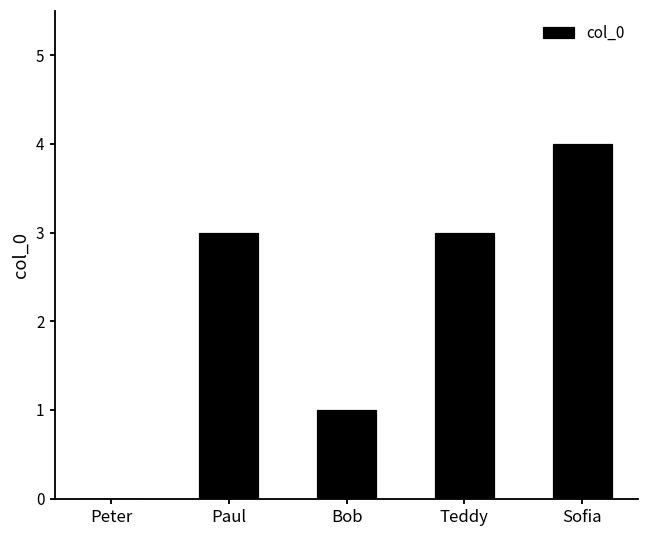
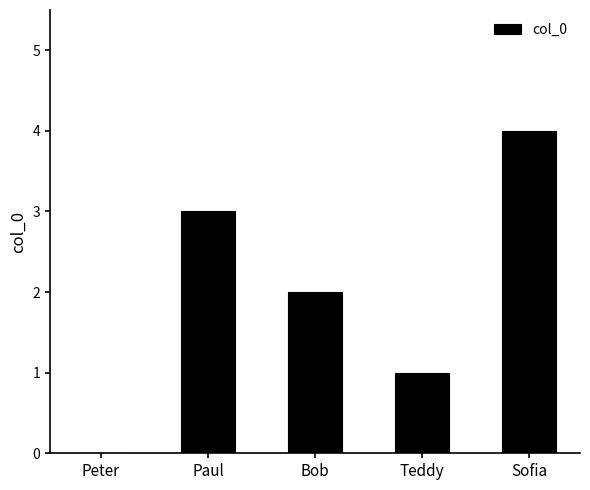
Bob: 1 -> 2
Teddy: 3 -> 1
